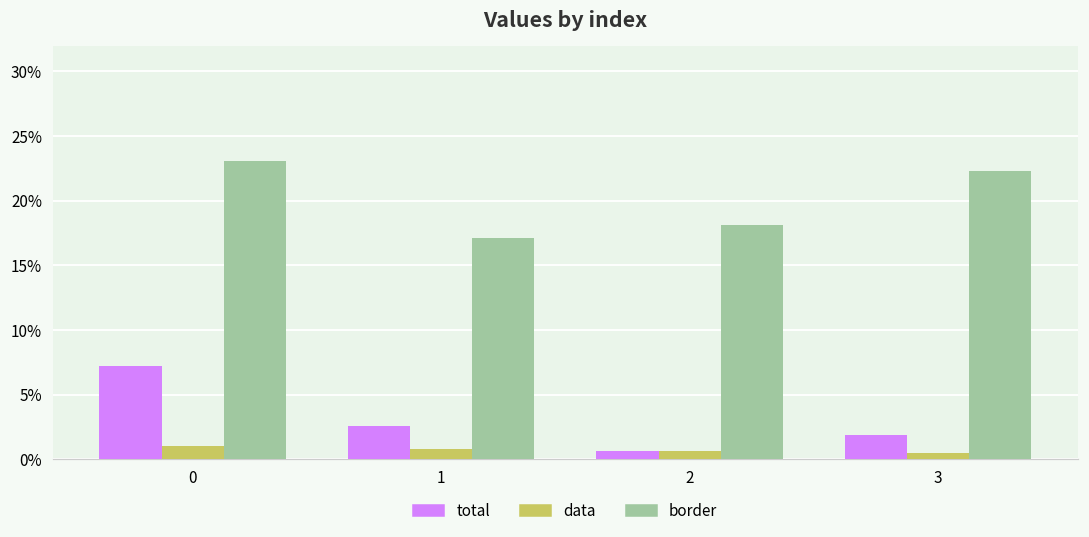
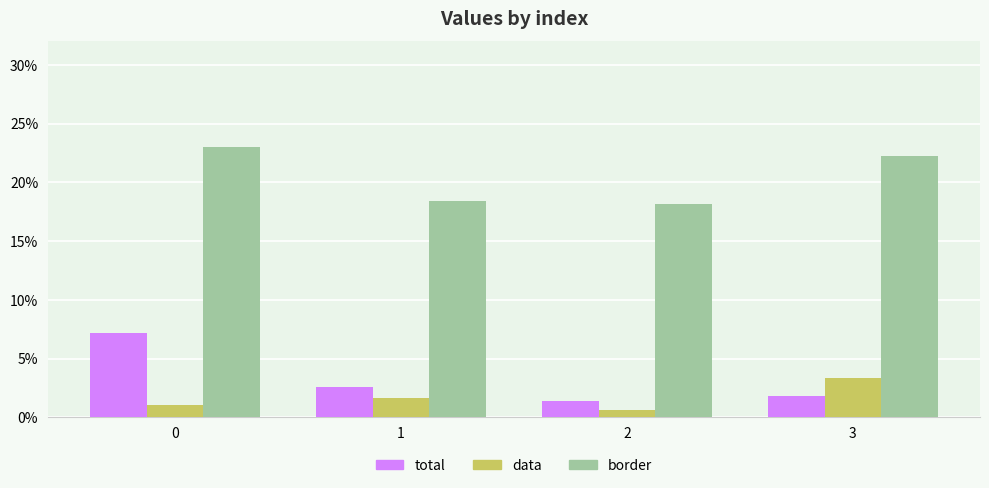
data, 1: 0.8% -> 1.7%
border, 1: 17.1% -> 18.4%
total, 2: 0.6% -> 1.4%
data, 3: 0.5% -> 3.3%
